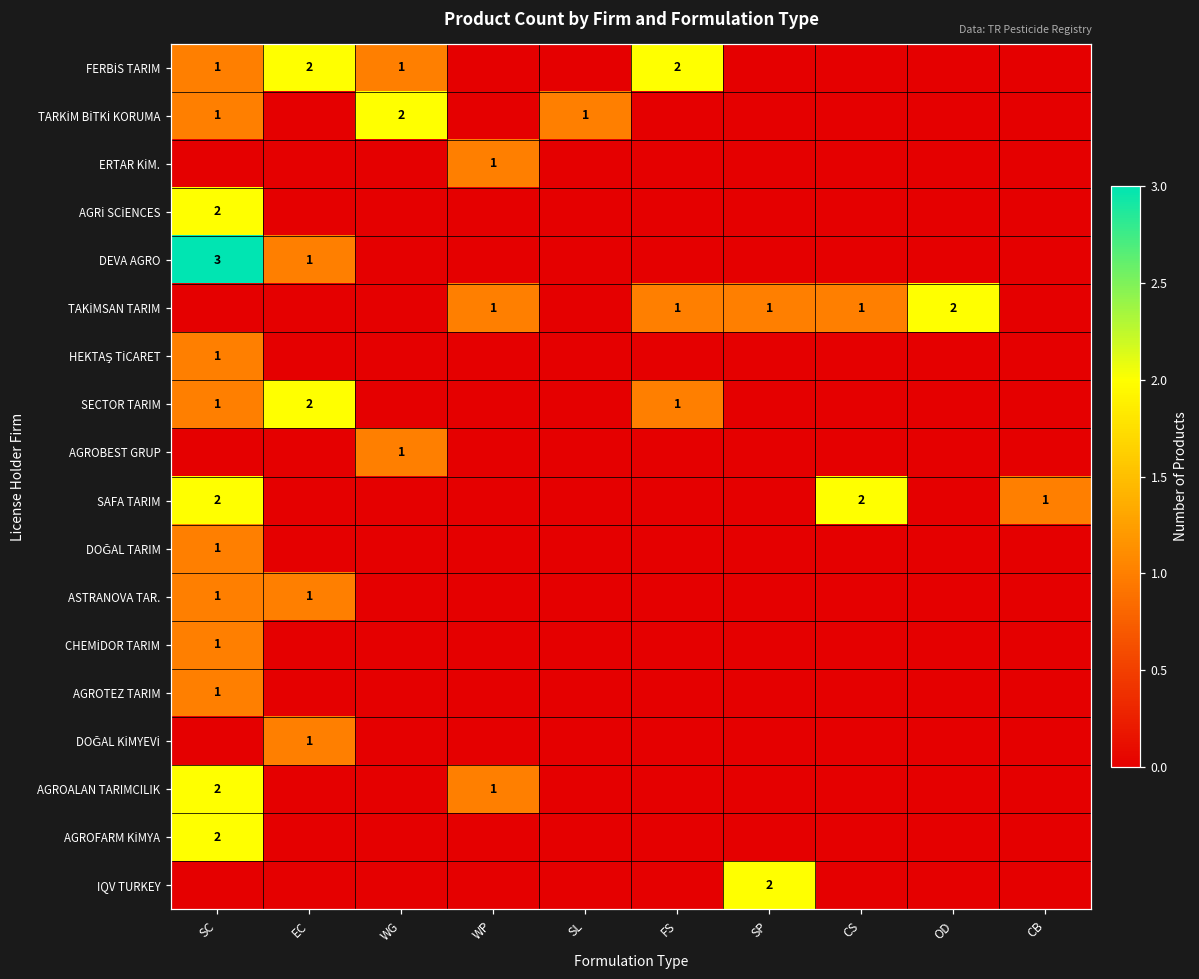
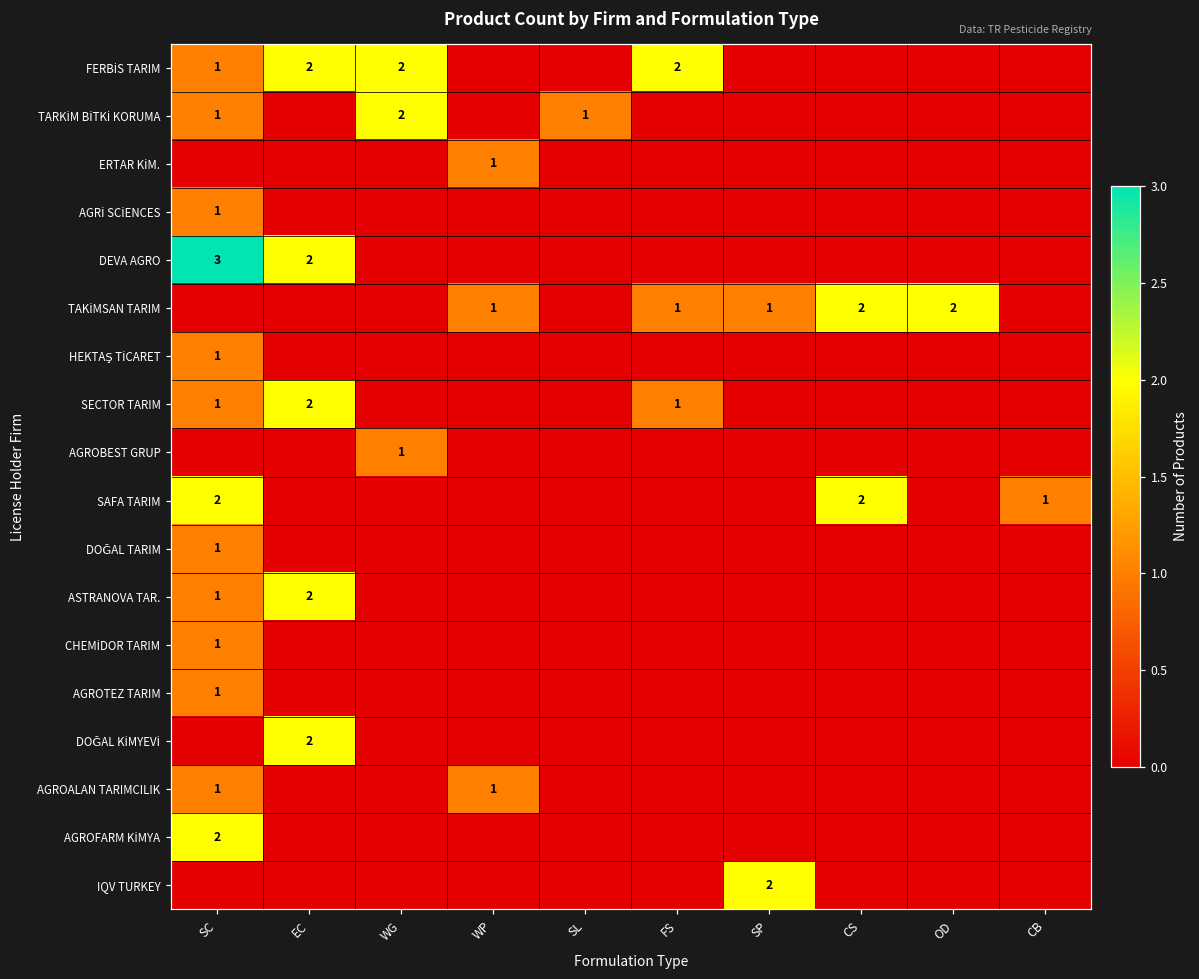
FERBİS TARIM, WG: 1 -> 2
AGRİ SCİENCES, SC: 2 -> 1
DEVA AGRO, EC: 1 -> 2
TAKİMSAN TARIM, CS: 1 -> 2
ASTRANOVA TAR., EC: 1 -> 2
DOĞAL KİMYEVİ, EC: 1 -> 2
AGROALAN TARIMCILIK, SC: 2 -> 1
